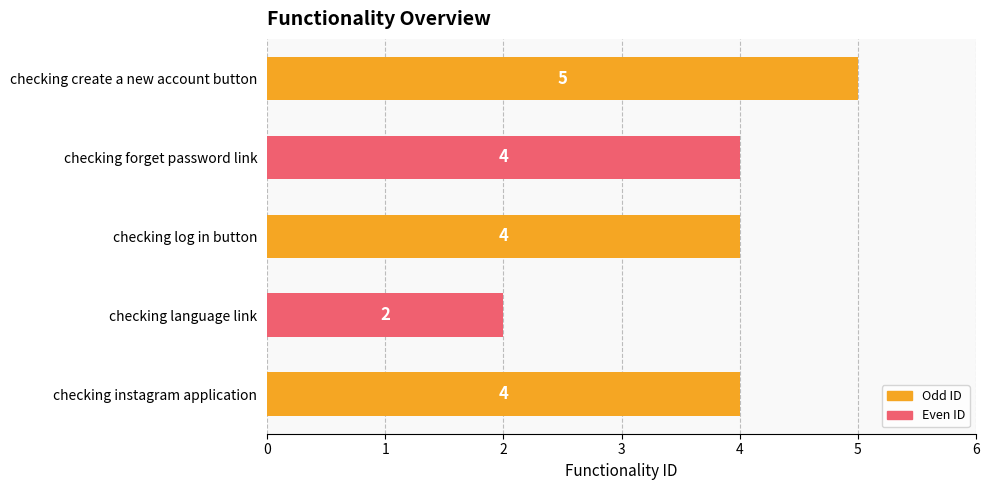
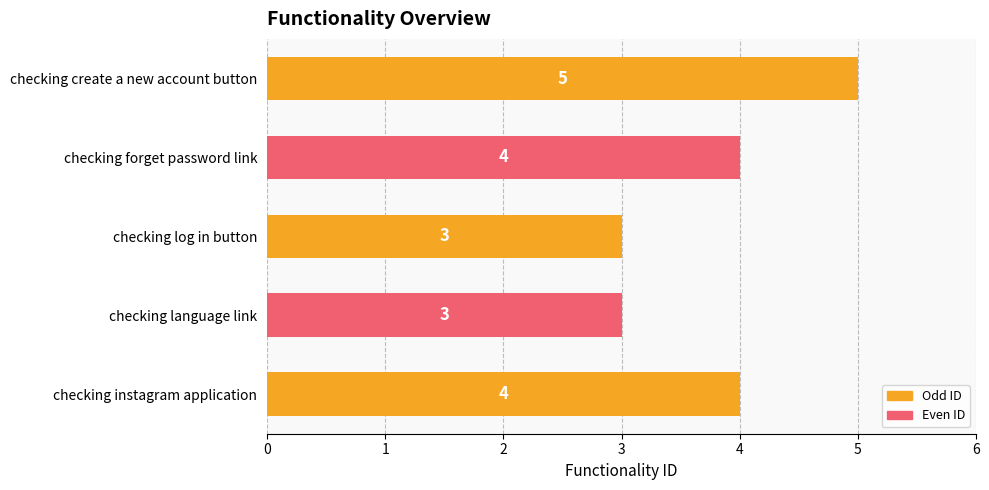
checking log in button: 4 -> 3
checking language link: 2 -> 3
